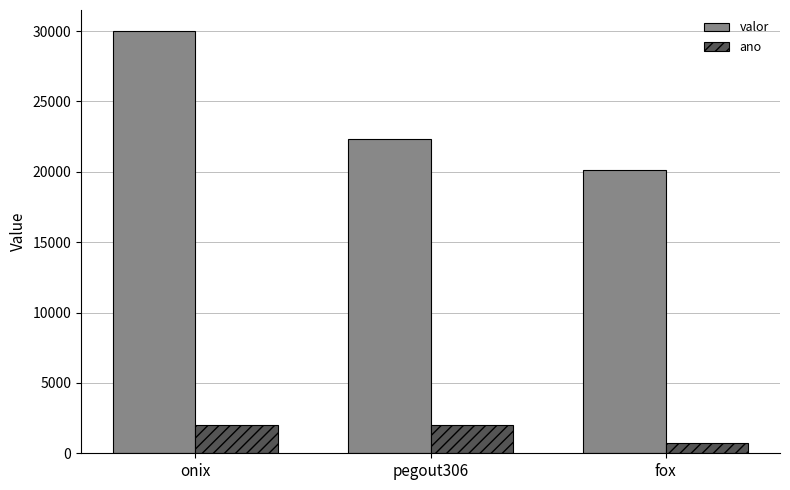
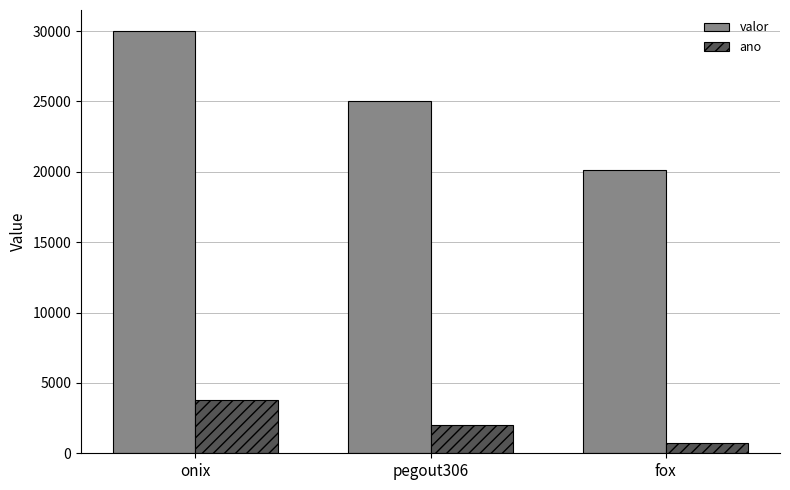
ano, onix: 2000 -> 3800
valor, pegout306: 22400 -> 25000
